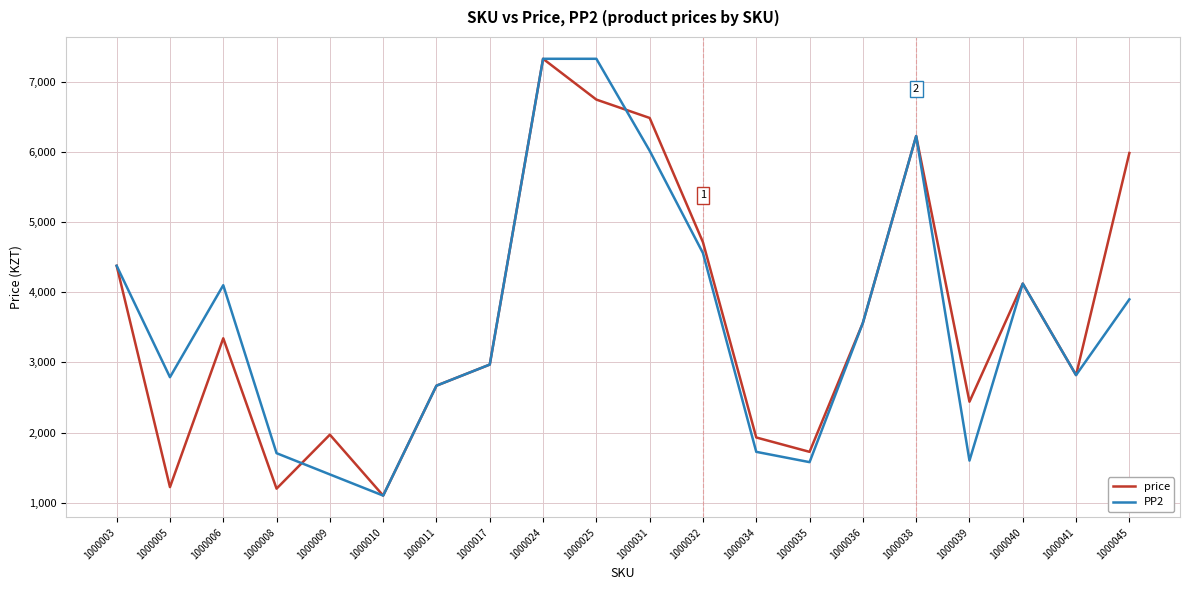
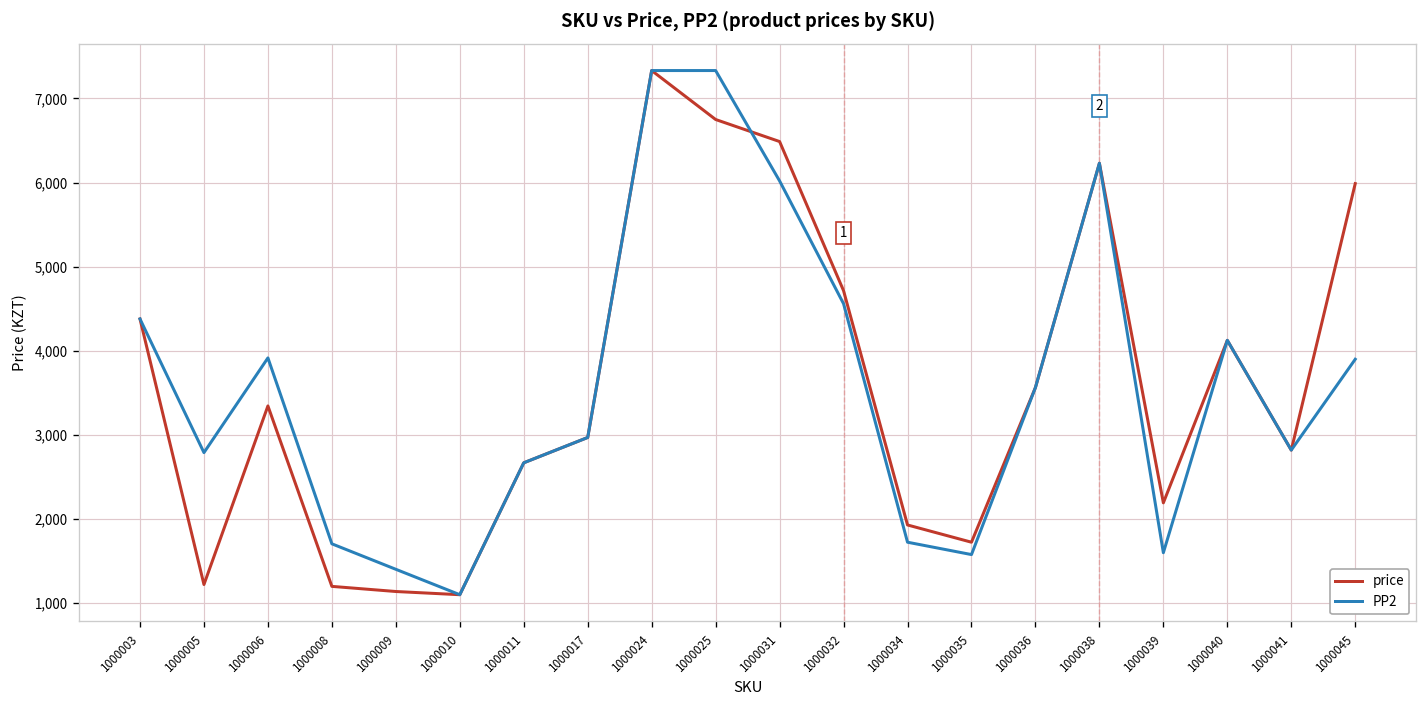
PP2, 1000006: 4,100 -> 3,900
price, 1000009: 2,000 -> 1,100
price, 1000039: 2,400 -> 2,200
